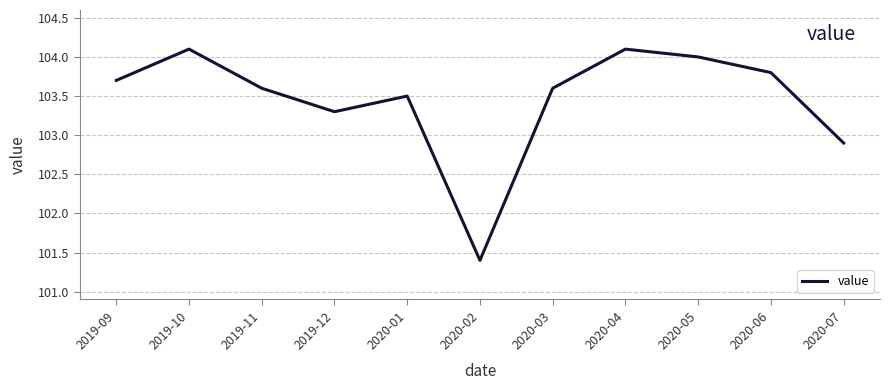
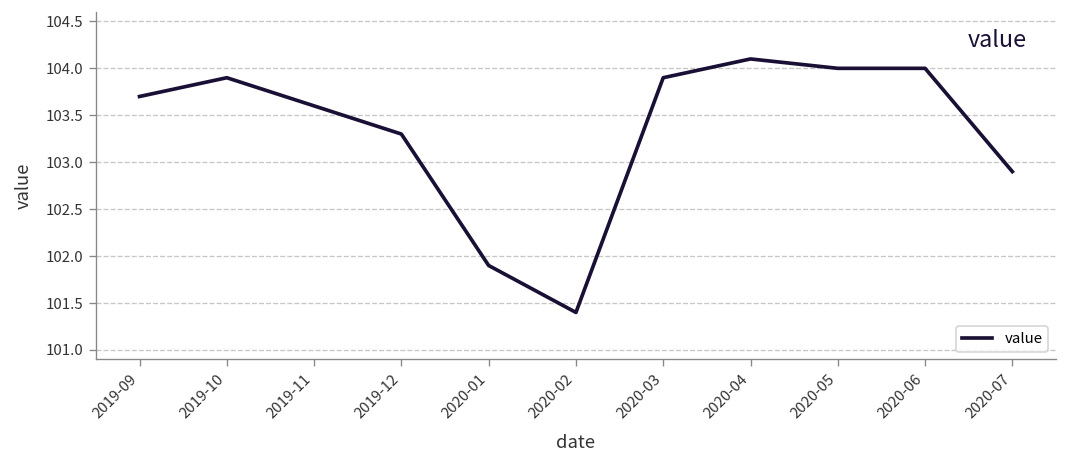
2019-10: 104.1 -> 103.9
2020-01: 103.5 -> 101.9
2020-03: 103.6 -> 103.9
2020-06: 103.8 -> 104.0
